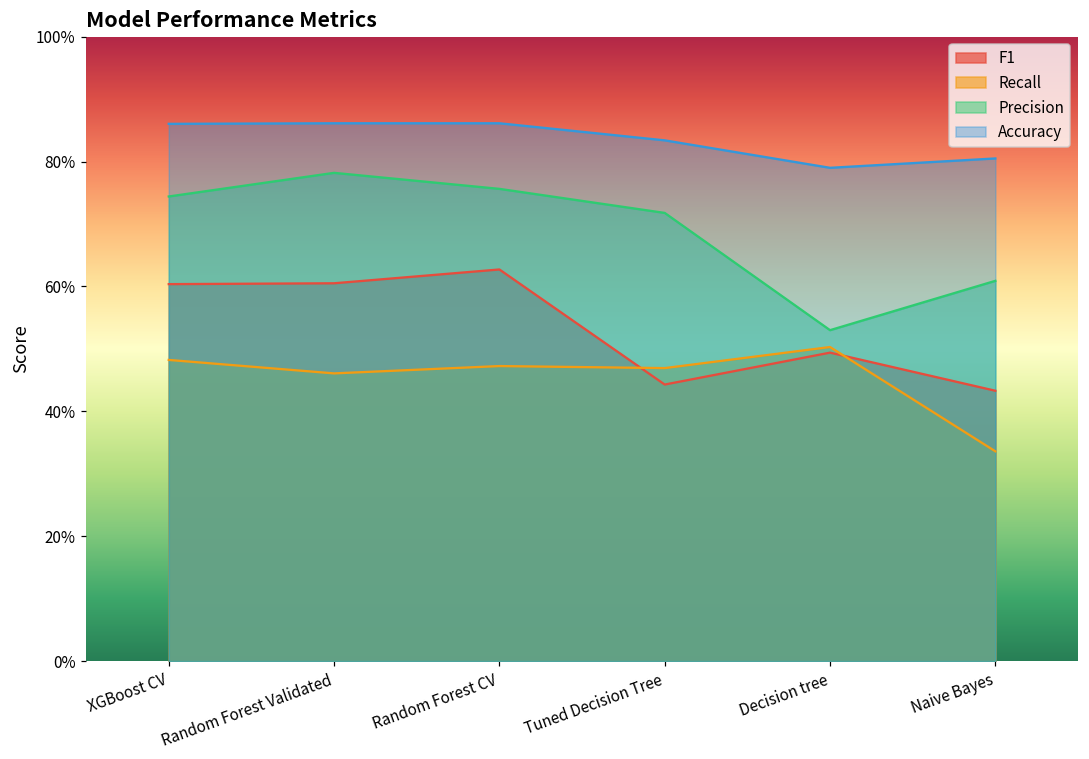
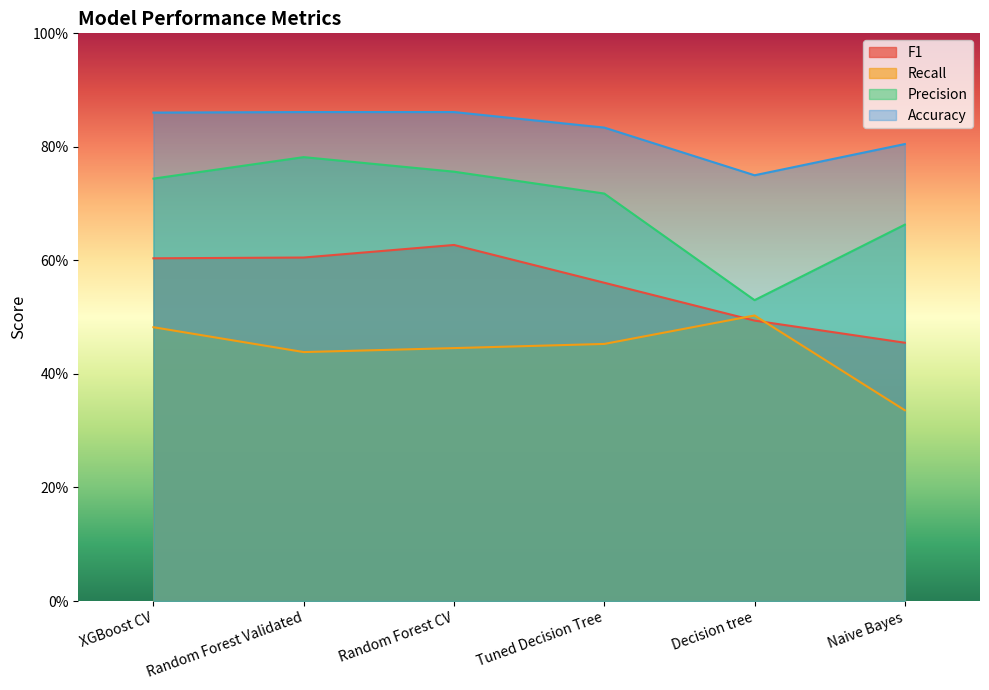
Recall, Random Forest Validated: 46% -> 44%
Recall, Random Forest CV: 47% -> 45%
F1, Tuned Decision Tree: 44% -> 56%
Recall, Tuned Decision Tree: 47% -> 45%
Accuracy, Decision tree: 79% -> 75%
F1, Naive Bayes: 43% -> 46%
Precision, Naive Bayes: 61% -> 66%
